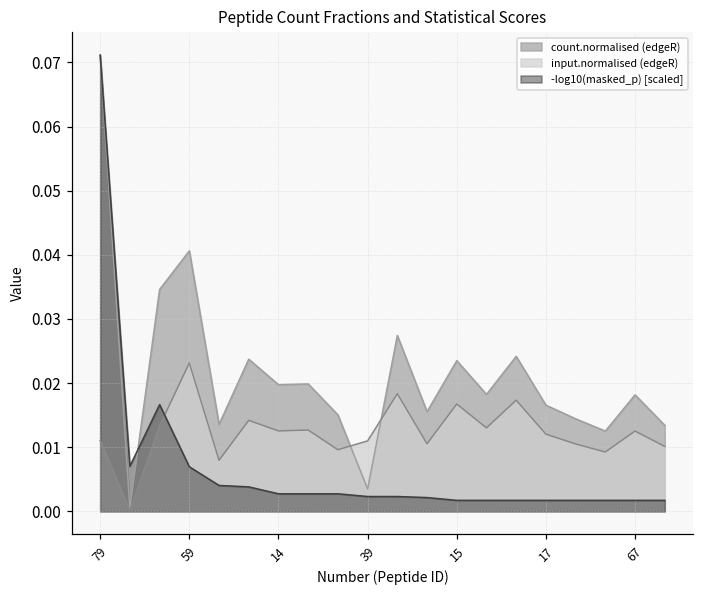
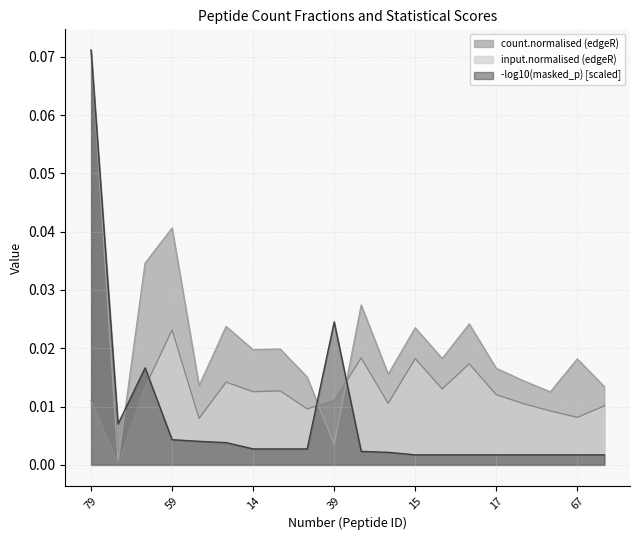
-log10(masked_p) [scaled], 59: 0.007 -> 0.004
-log10(masked_p) [scaled], 39: 0.002 -> 0.025
input.normalised (edgeR), 15: 0.017 -> 0.018
input.normalised (edgeR), 67: 0.013 -> 0.008
